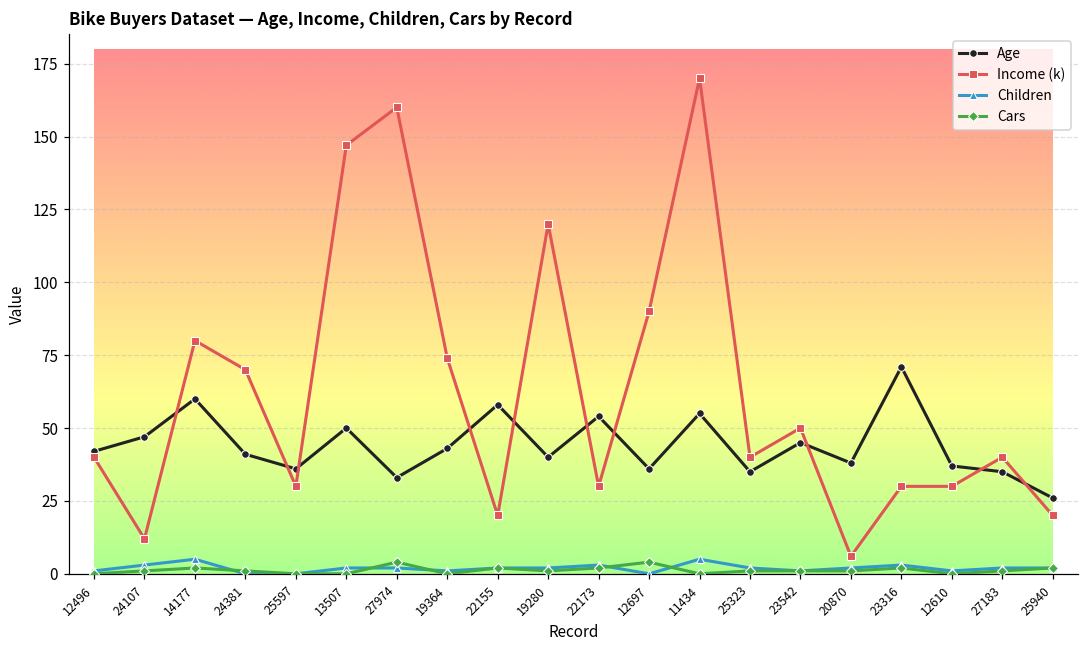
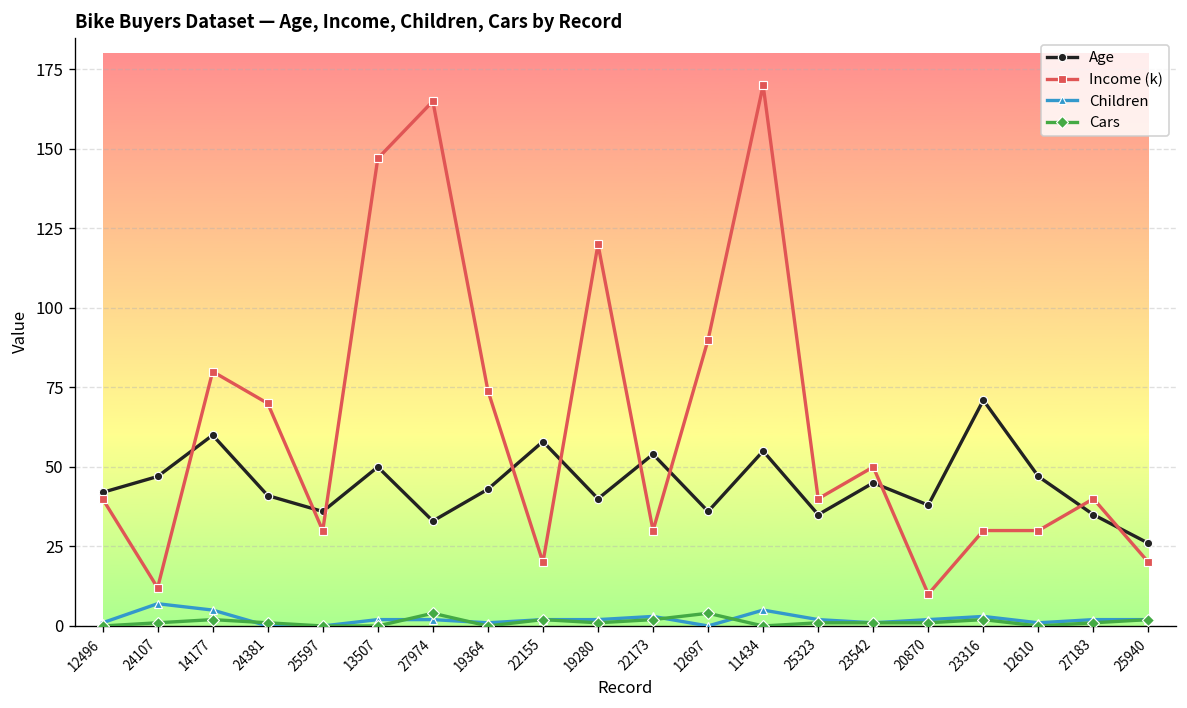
Children, 24107: 3 -> 7
Income (k), 27974: 160 -> 165
Income (k), 20870: 6 -> 10
Age, 12610: 37 -> 47
